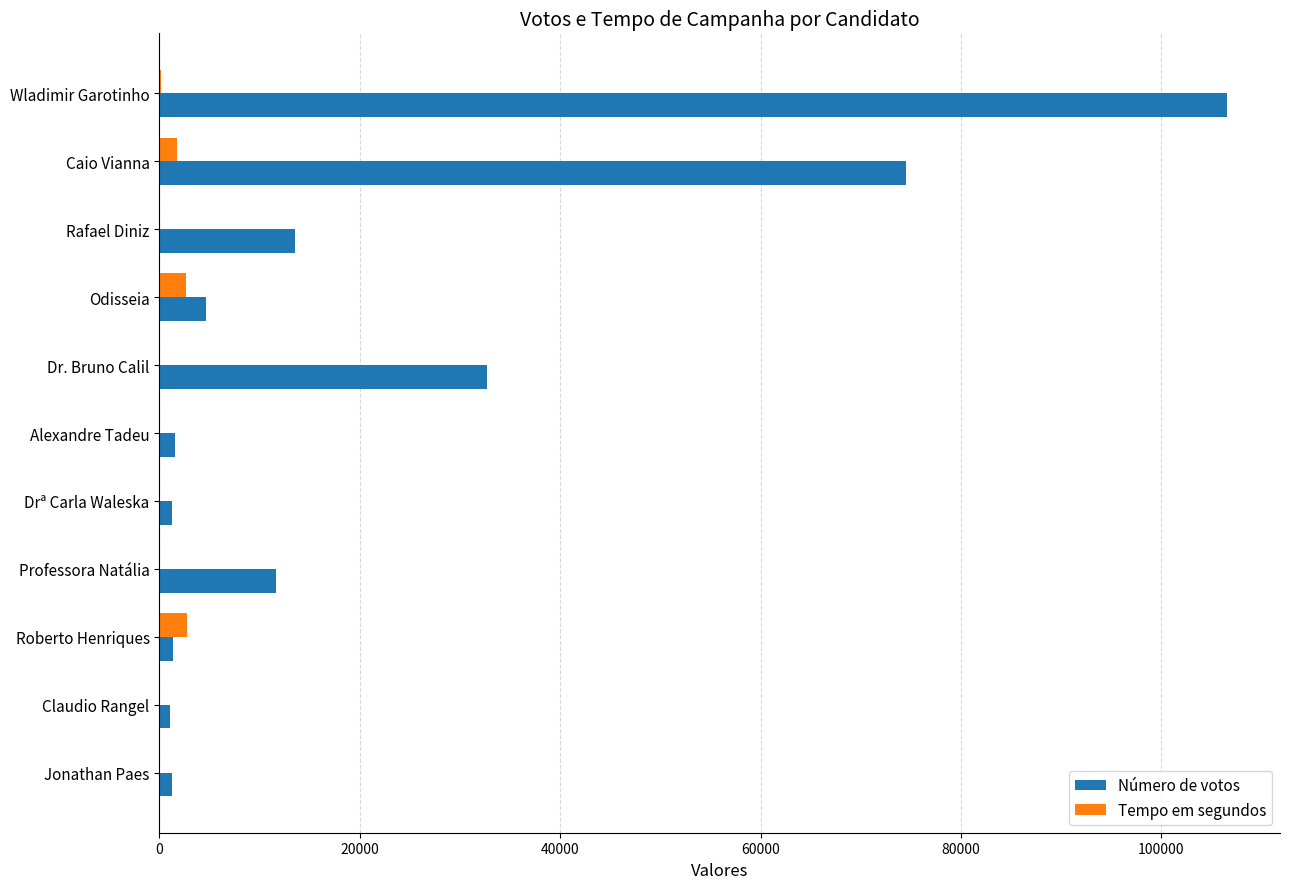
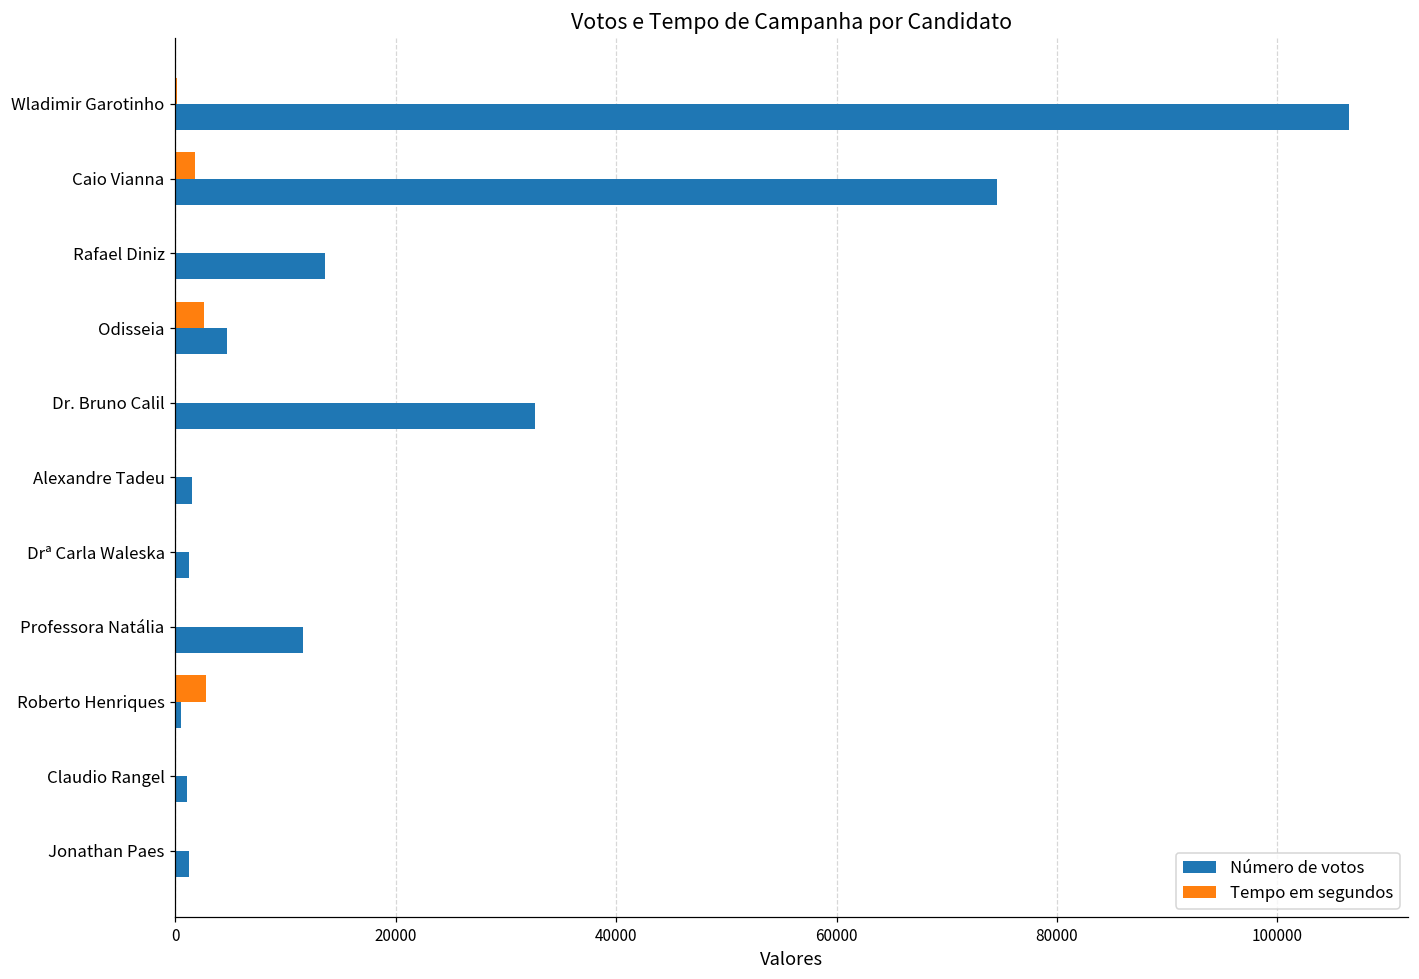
Número de votos, Roberto Henriques: 1400 -> 500
